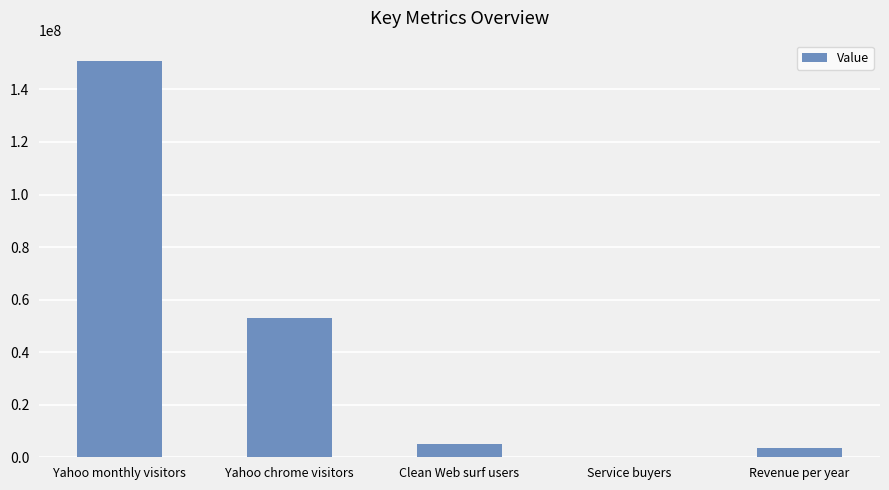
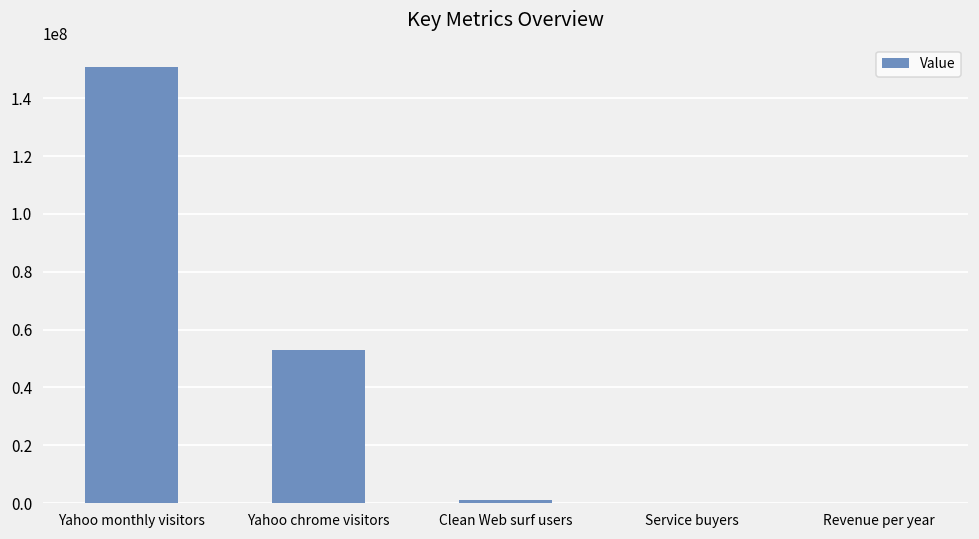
Clean Web surf users: 5000000 -> 1000000
Revenue per year: 4000000 -> 0
